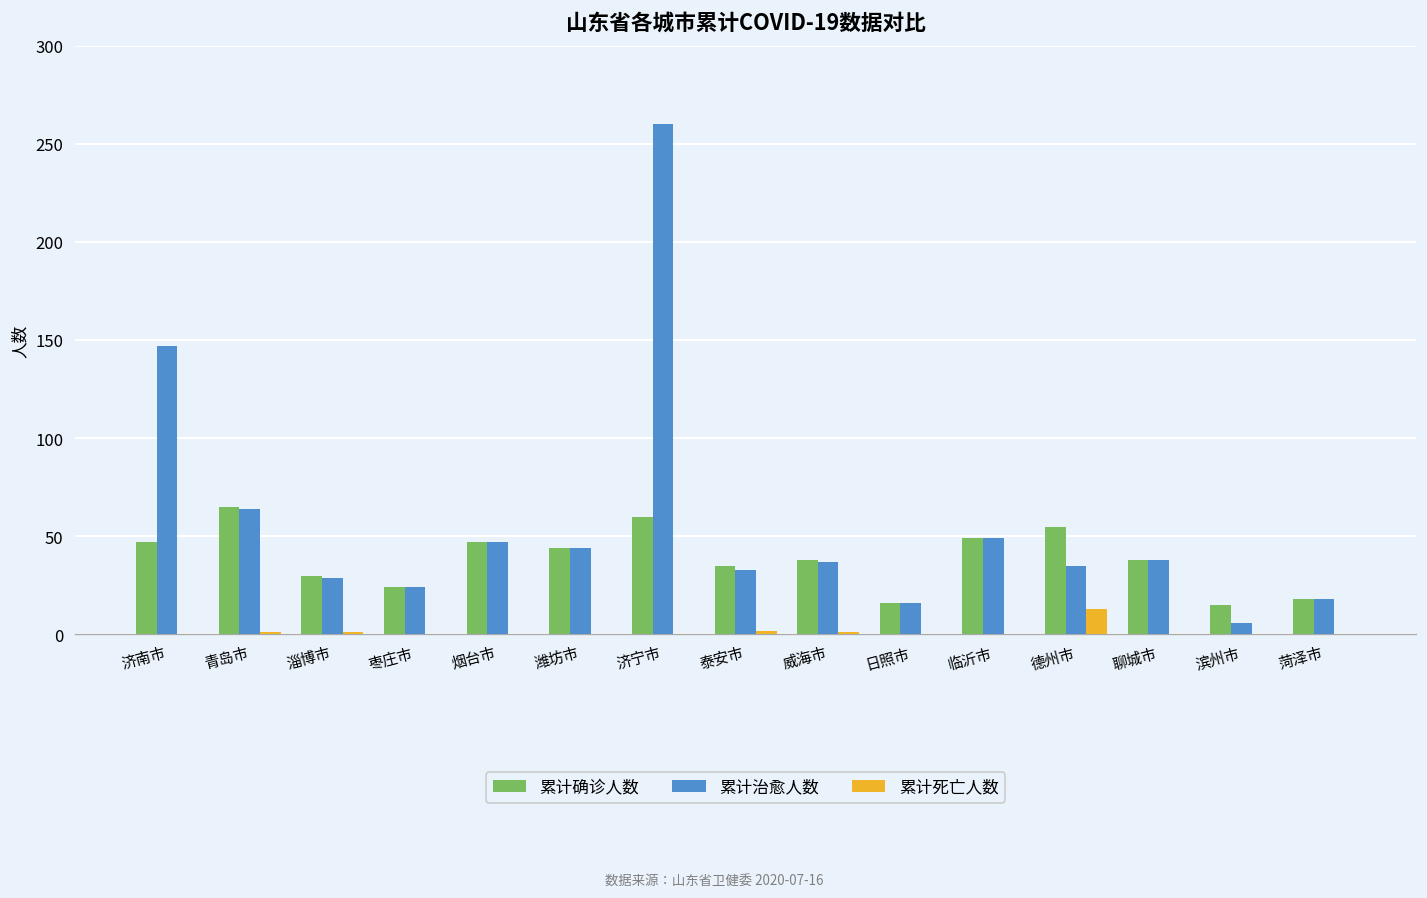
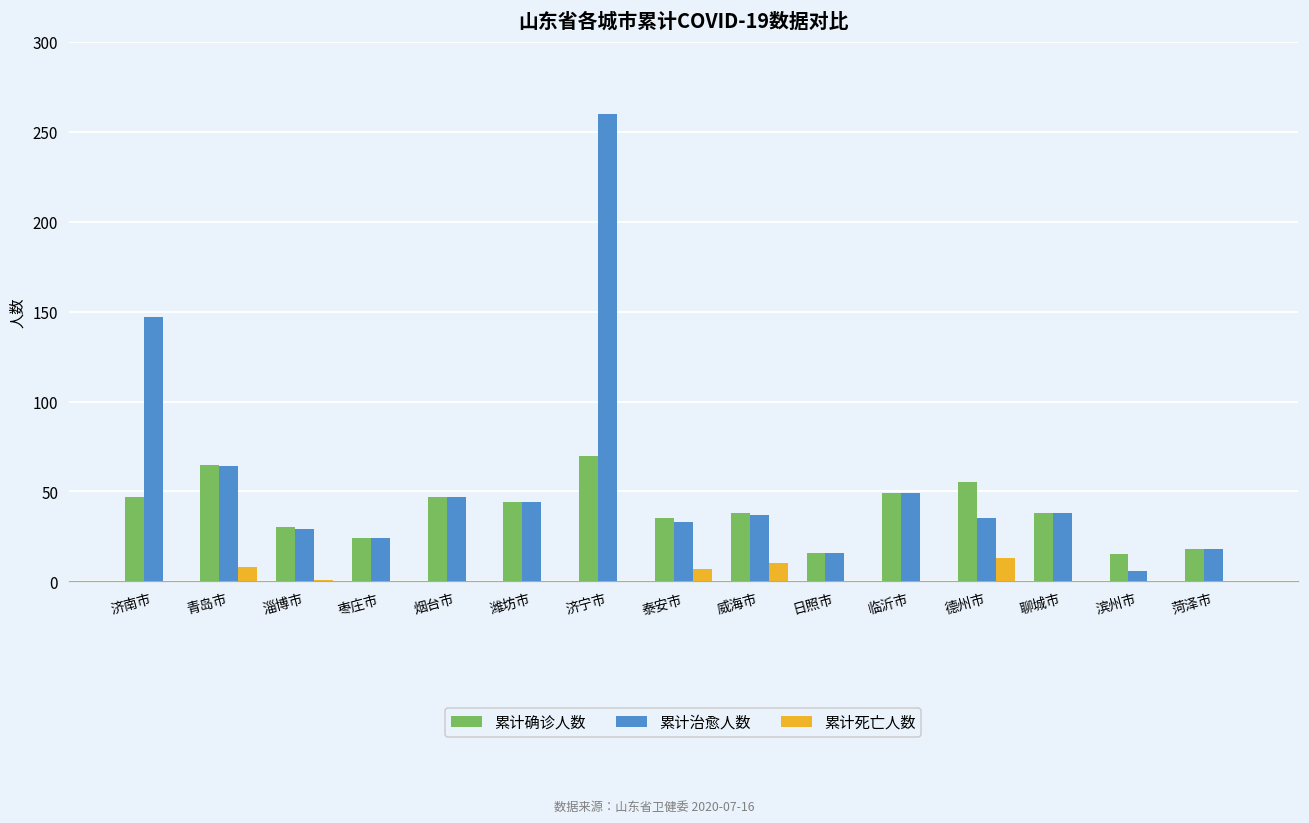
累计死亡人数, 青岛市: 1 -> 8
累计确诊人数, 济宁市: 60 -> 70
累计死亡人数, 泰安市: 2 -> 7
累计死亡人数, 威海市: 1 -> 10
